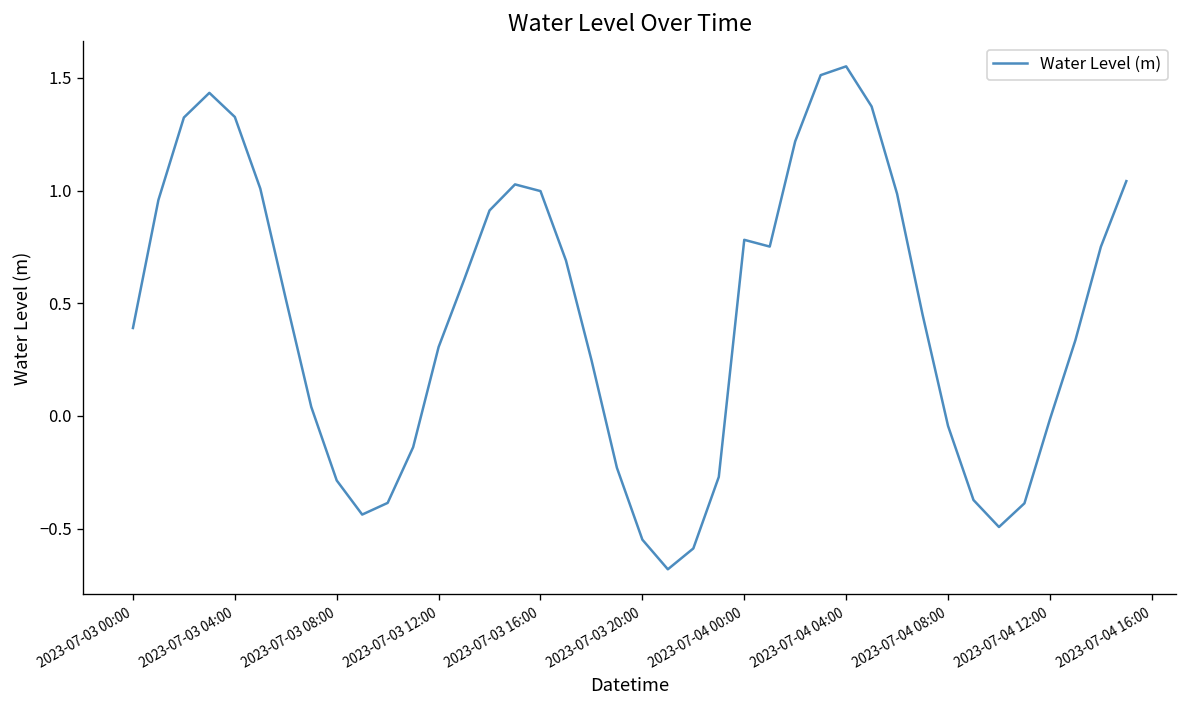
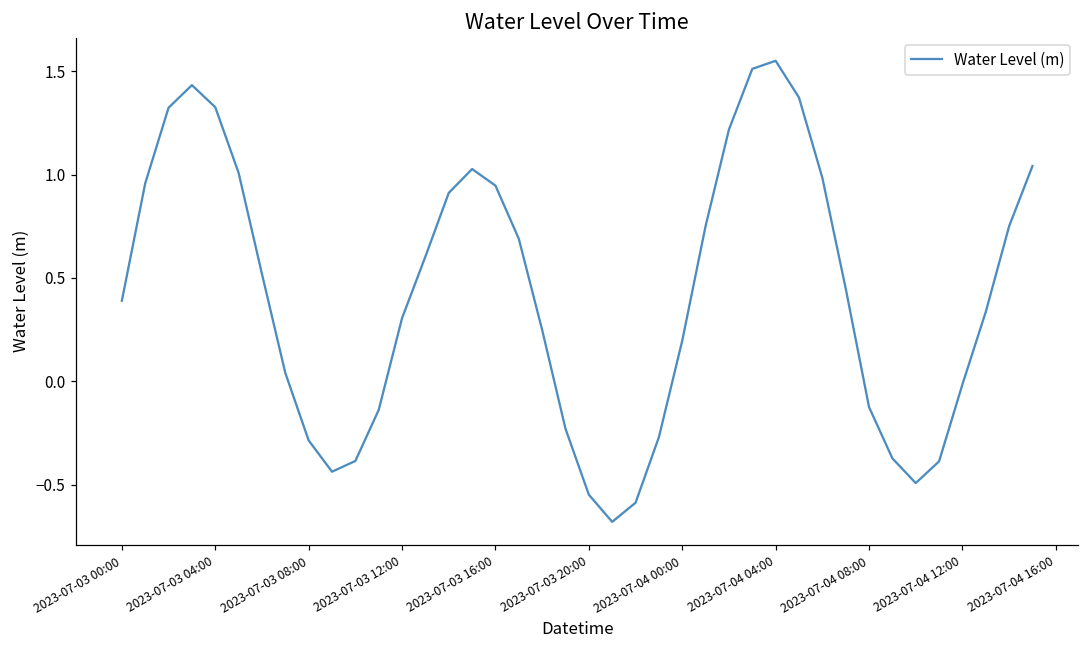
2023-07-03 16:00: 1.00 -> 0.95
2023-07-04 00:00: 0.78 -> 0.20
2023-07-04 08:00: -0.04 -> -0.12
